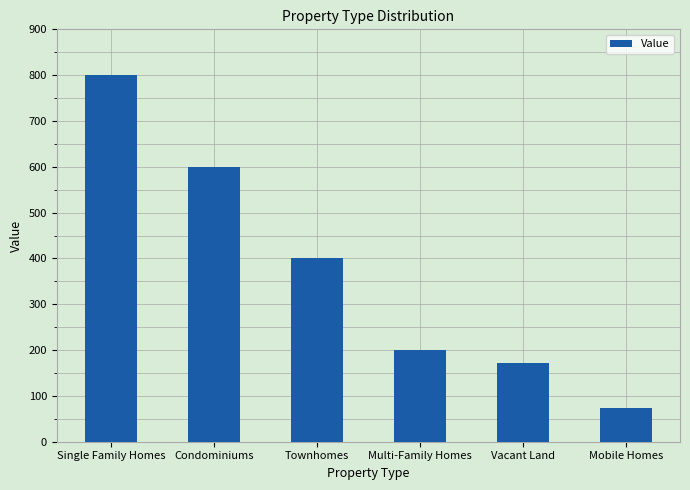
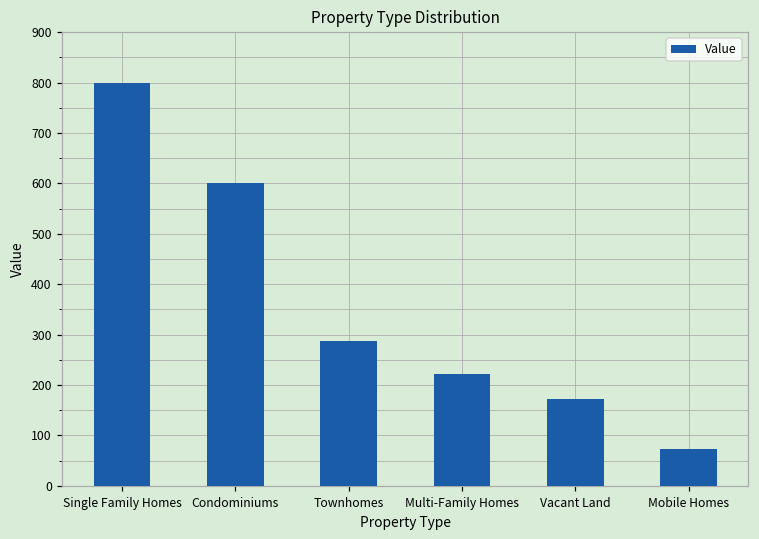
Townhomes: 400 -> 290
Multi-Family Homes: 200 -> 220
